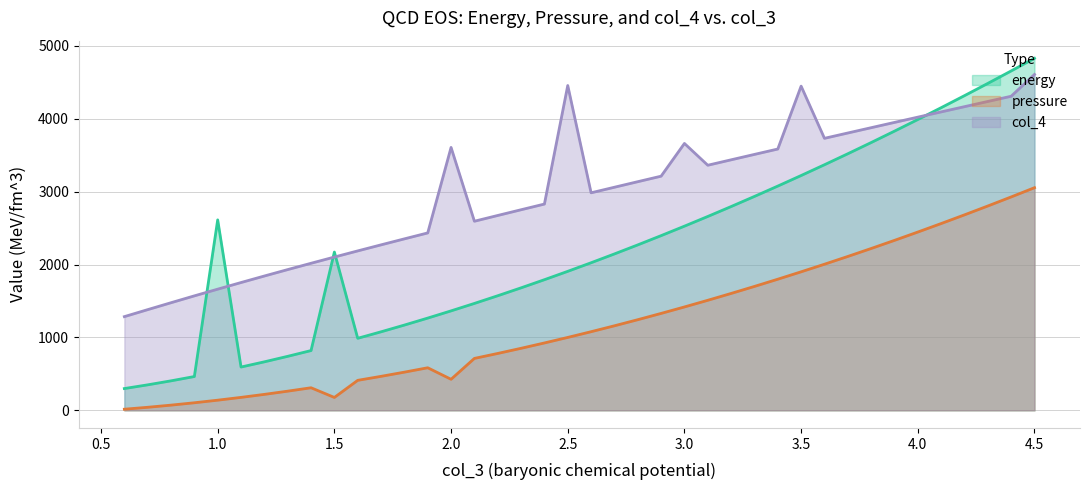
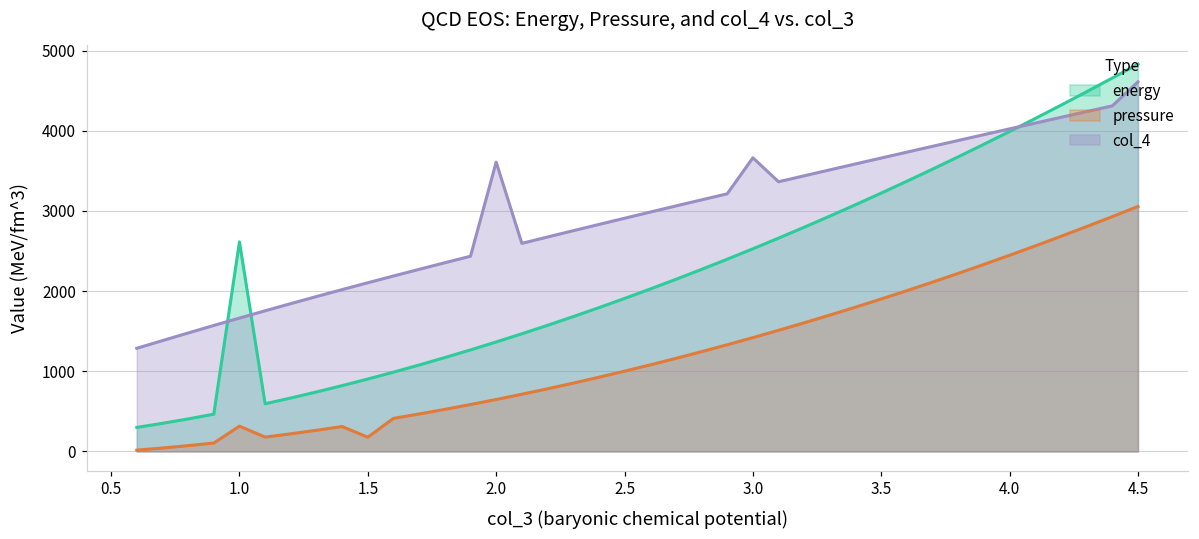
pressure, 1.0: 100 -> 300
energy, 1.5: 2200 -> 900
pressure, 2.0: 400 -> 600
col_4, 2.5: 4500 -> 2900
col_4, 3.5: 4400 -> 3700
